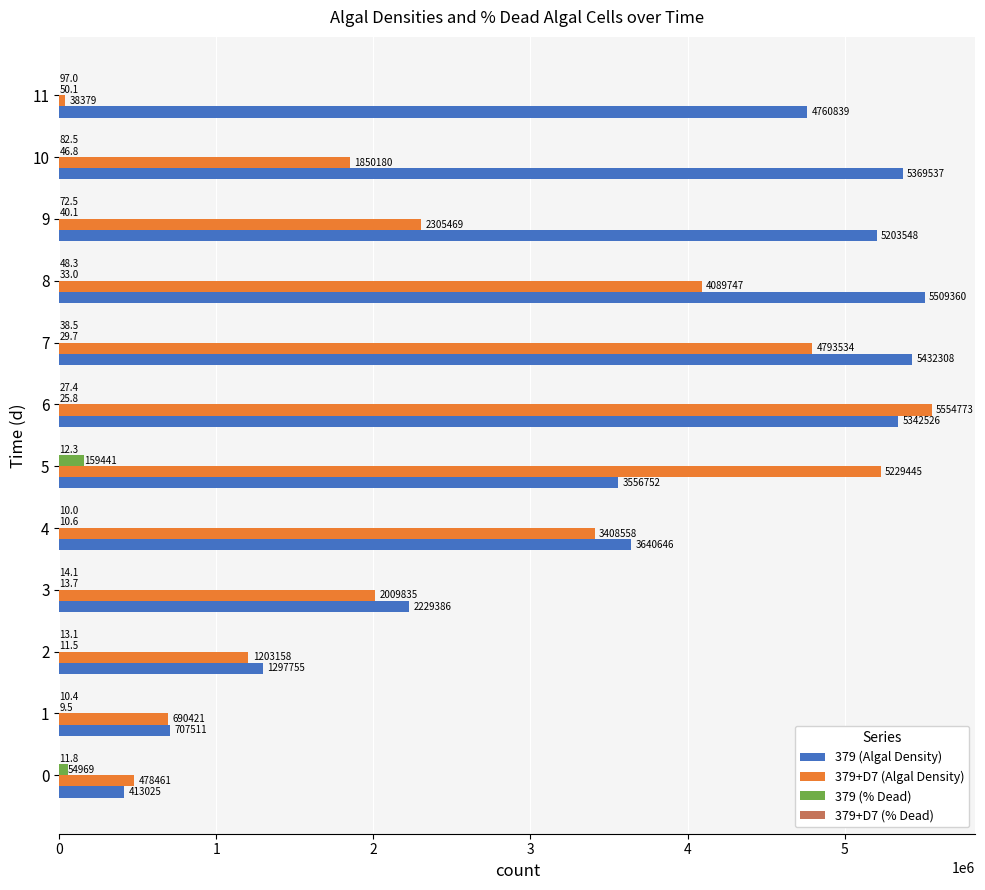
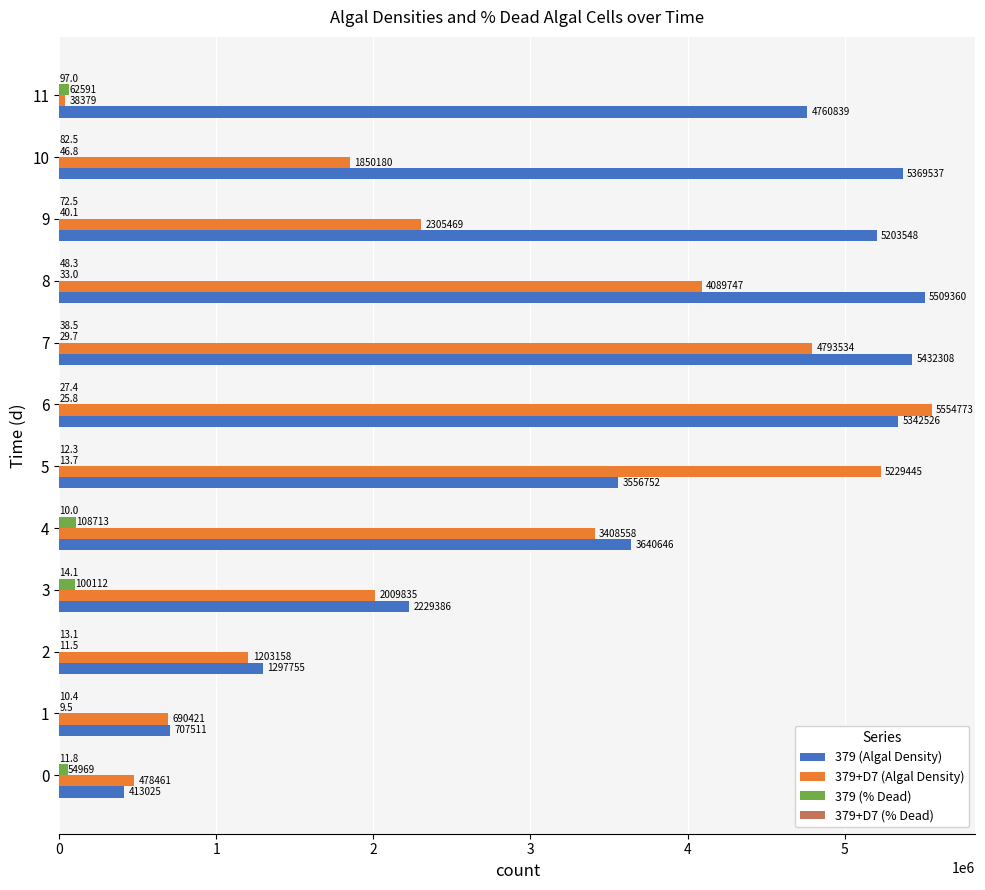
379 (% Dead), 11: 50.1 -> 62591
379 (% Dead), 5: 159441 -> 13.7
379 (% Dead), 4: 10.6 -> 108713
379 (% Dead), 3: 13.7 -> 100112
